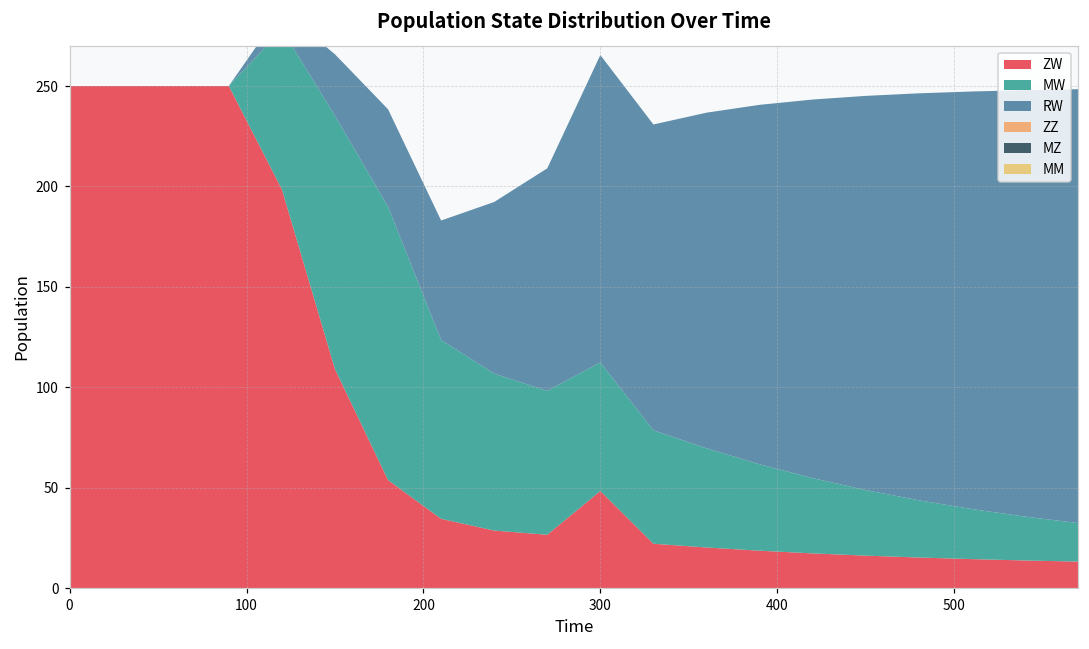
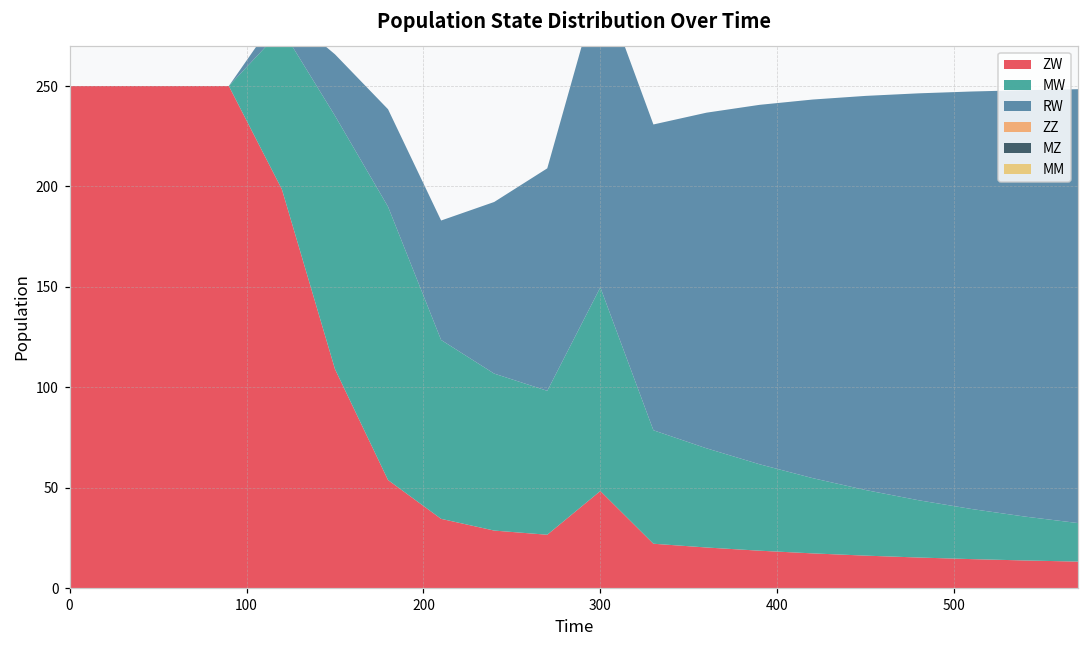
MW, 300: 64 -> 101
